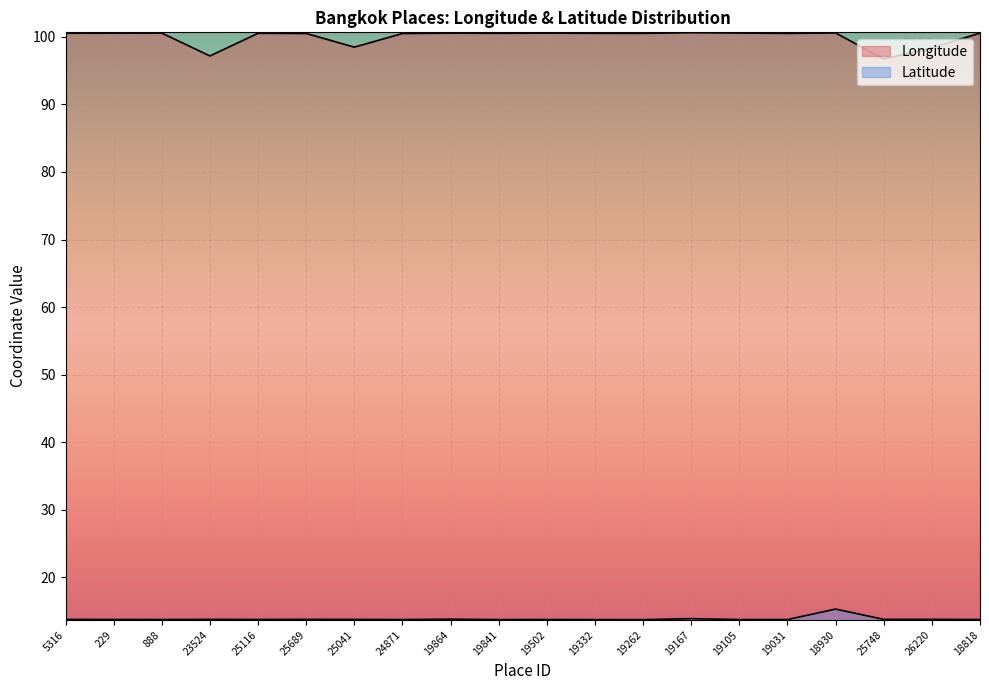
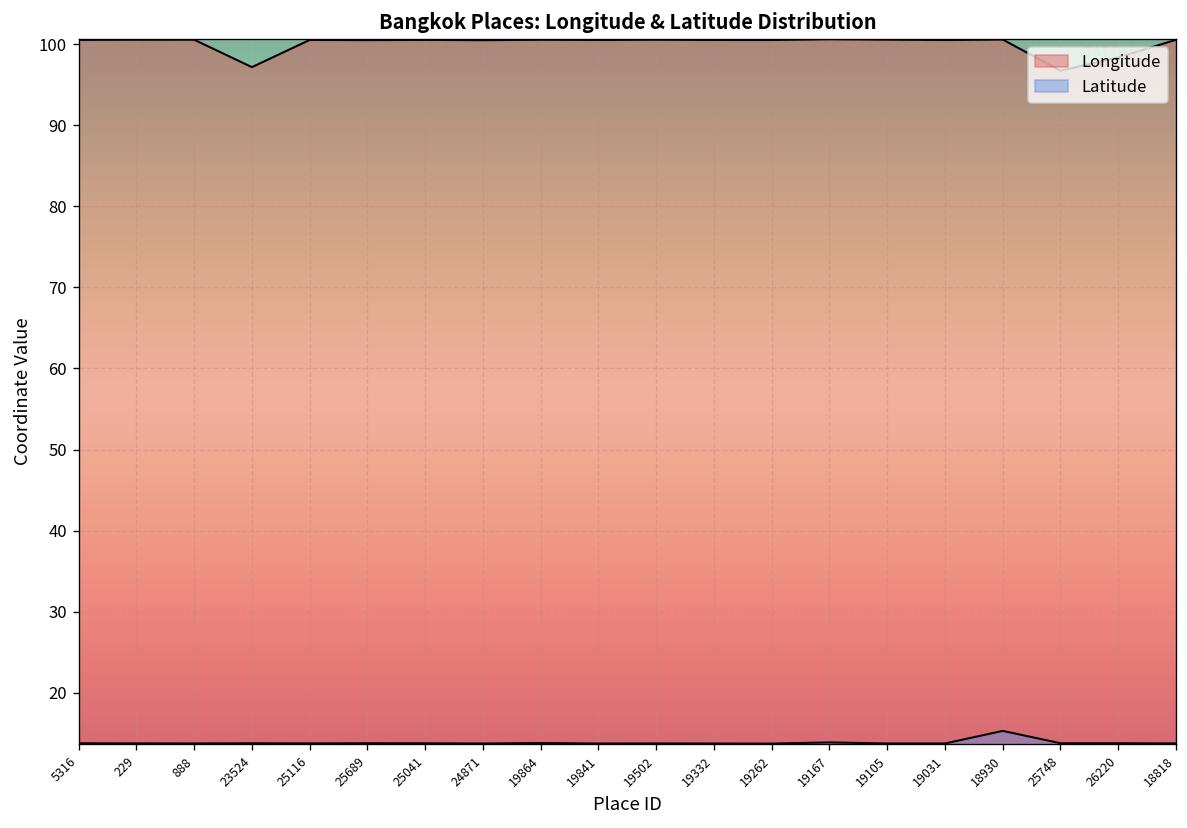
Longitude, 25041: 98 -> 101
